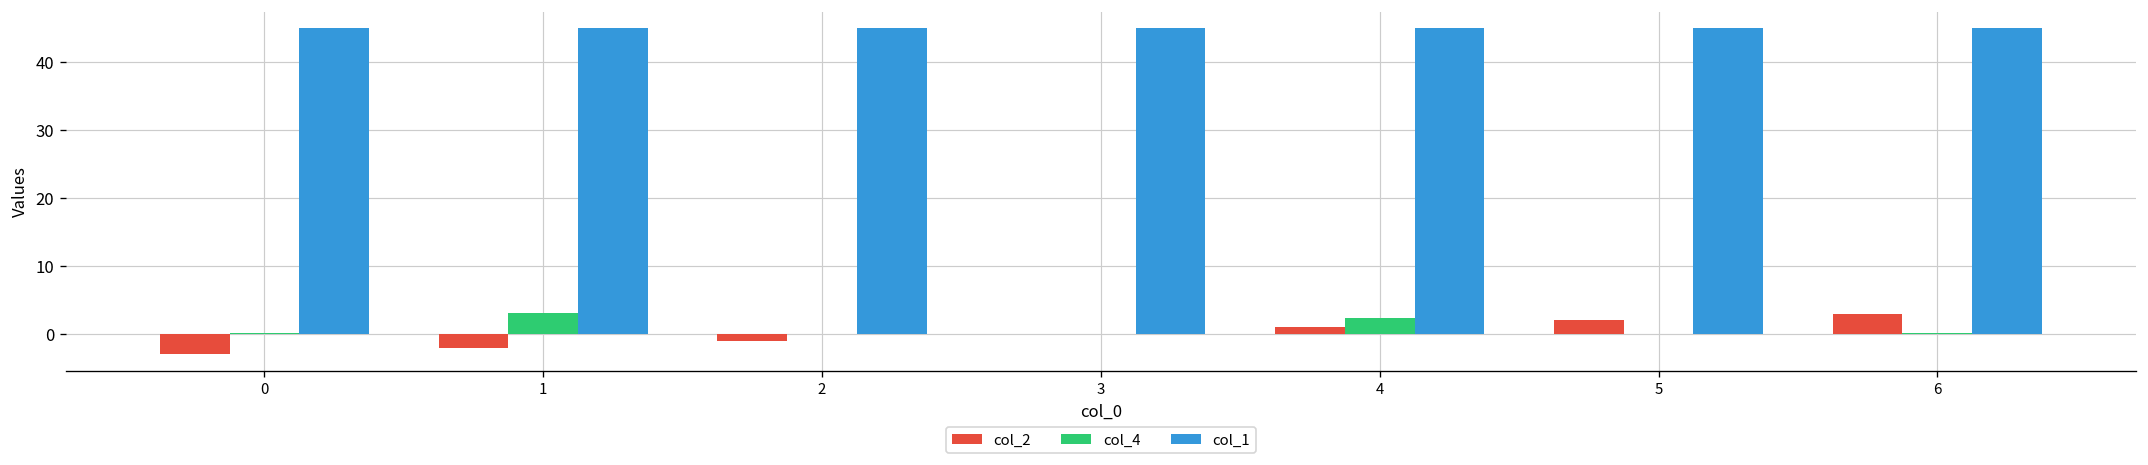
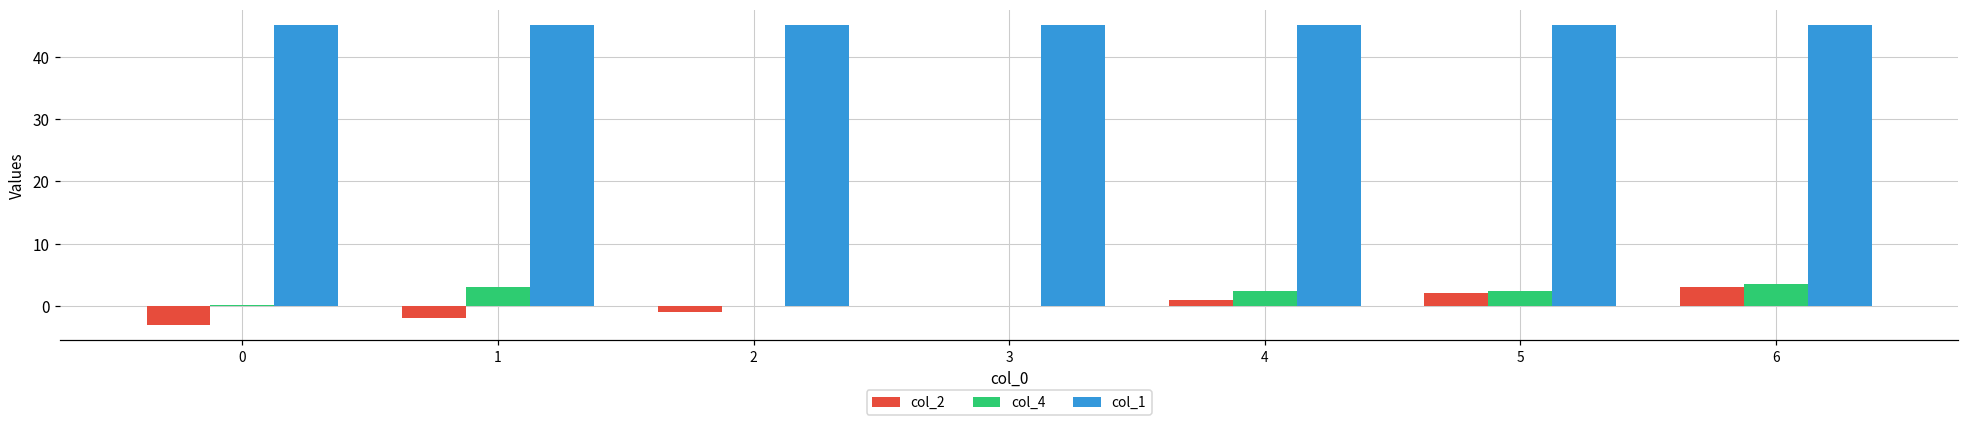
col_4, 5: 0 -> 2
col_4, 6: 0 -> 4
